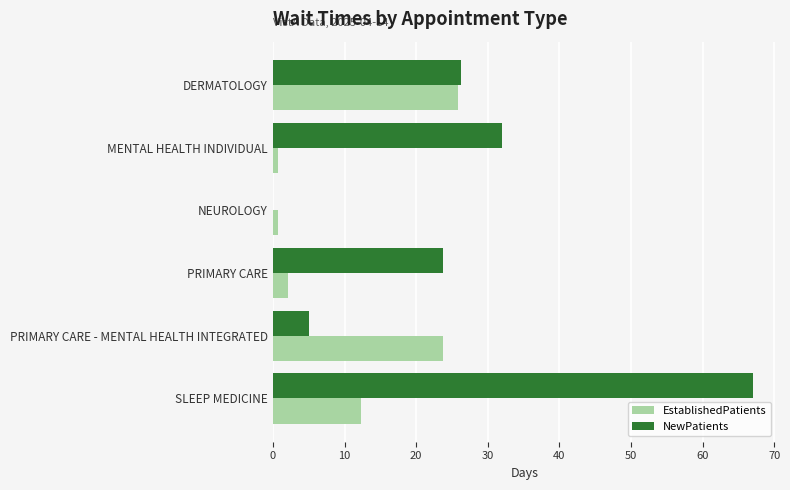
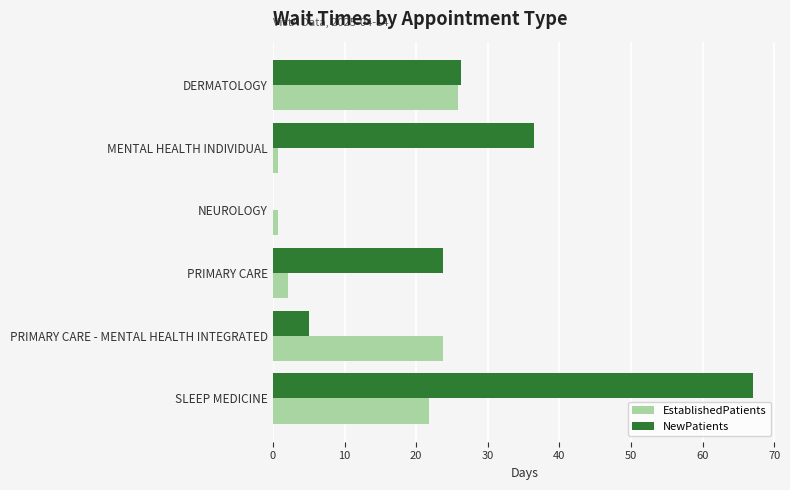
NewPatients, MENTAL HEALTH INDIVIDUAL: 32 -> 37
EstablishedPatients, SLEEP MEDICINE: 12 -> 22
